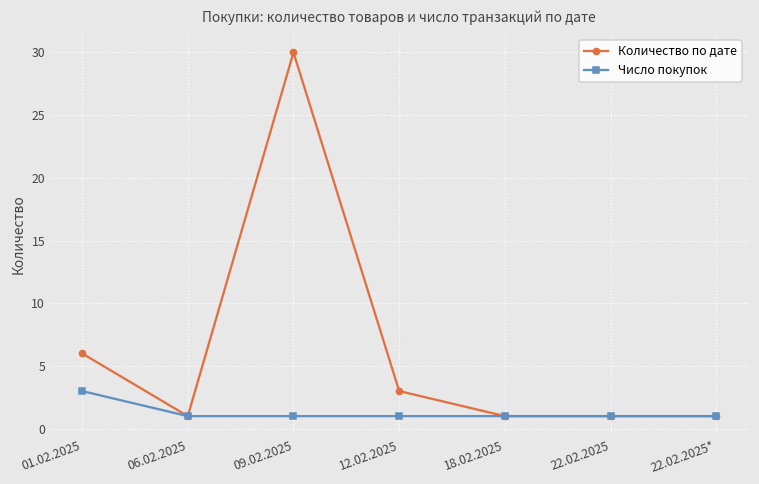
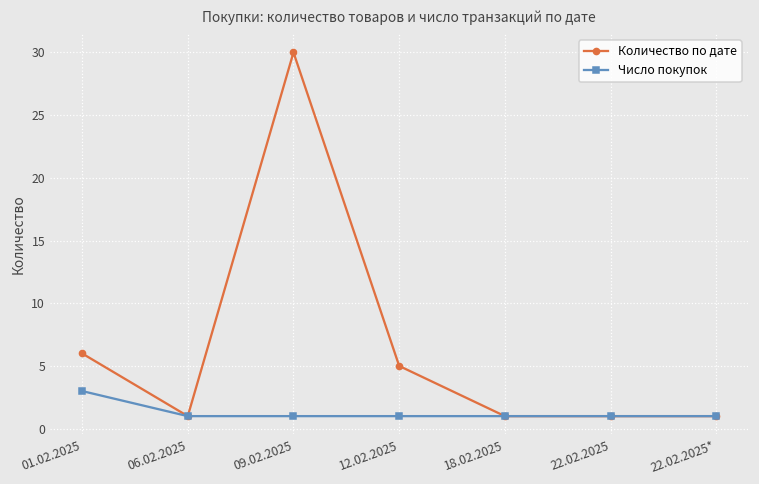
Количество по дате, 12.02.2025: 3 -> 5
